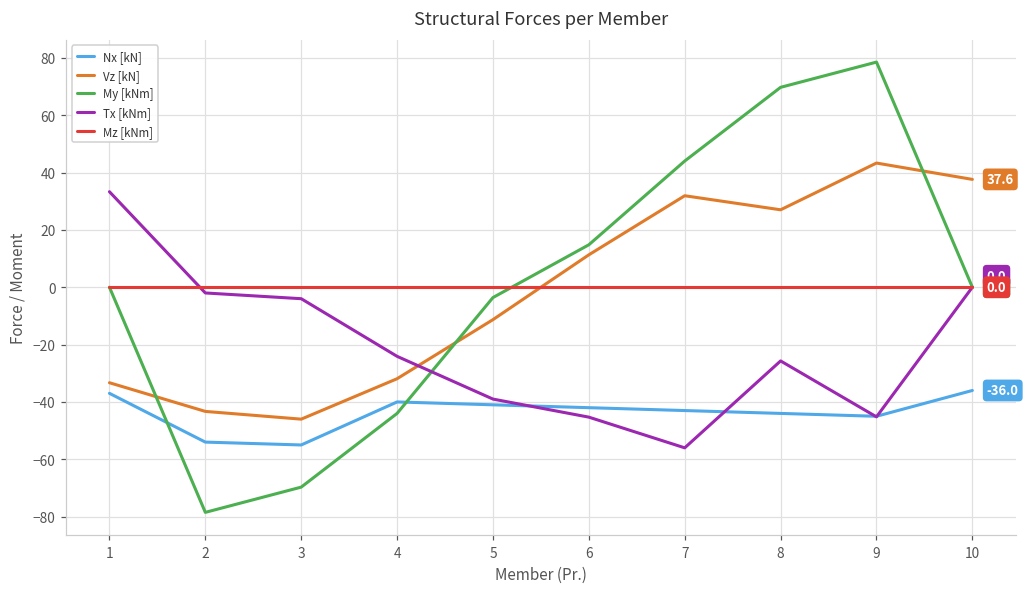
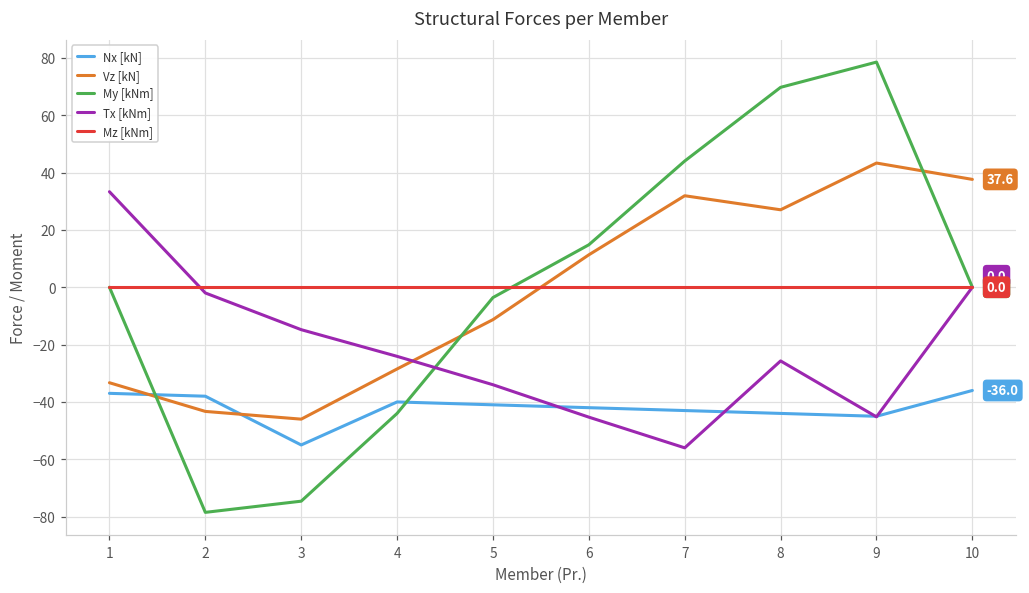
Nx [kN], 2: -54 -> -38
My [kNm], 3: -70 -> -75
Tx [kNm], 3: -4 -> -15
Vz [kN], 4: -32 -> -29
Tx [kNm], 5: -39 -> -34
